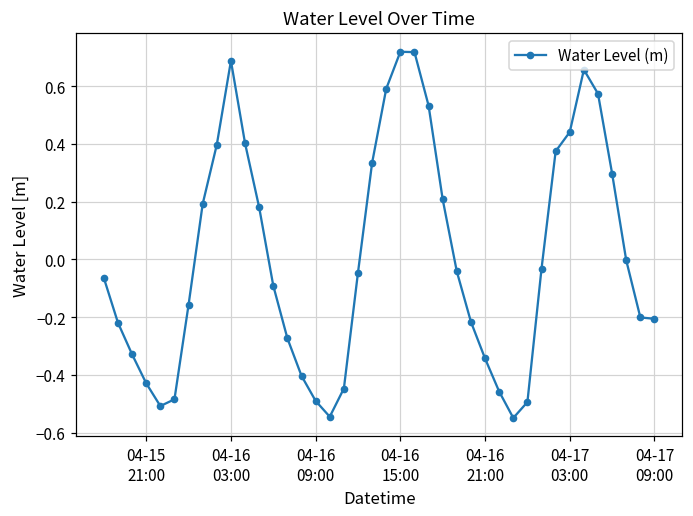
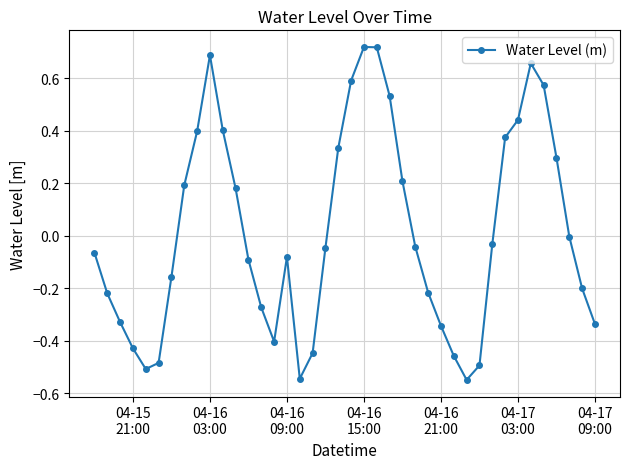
04-16 09:00: -0.49 -> -0.08
04-17 09:00: -0.21 -> -0.34
